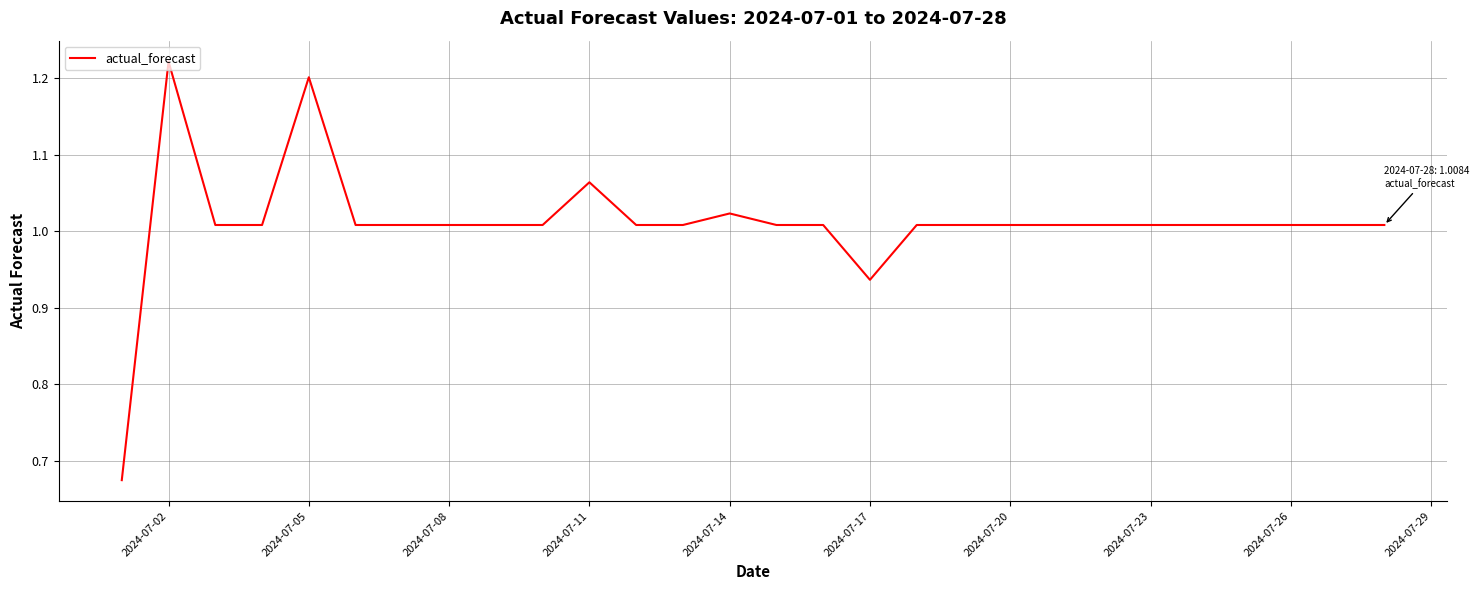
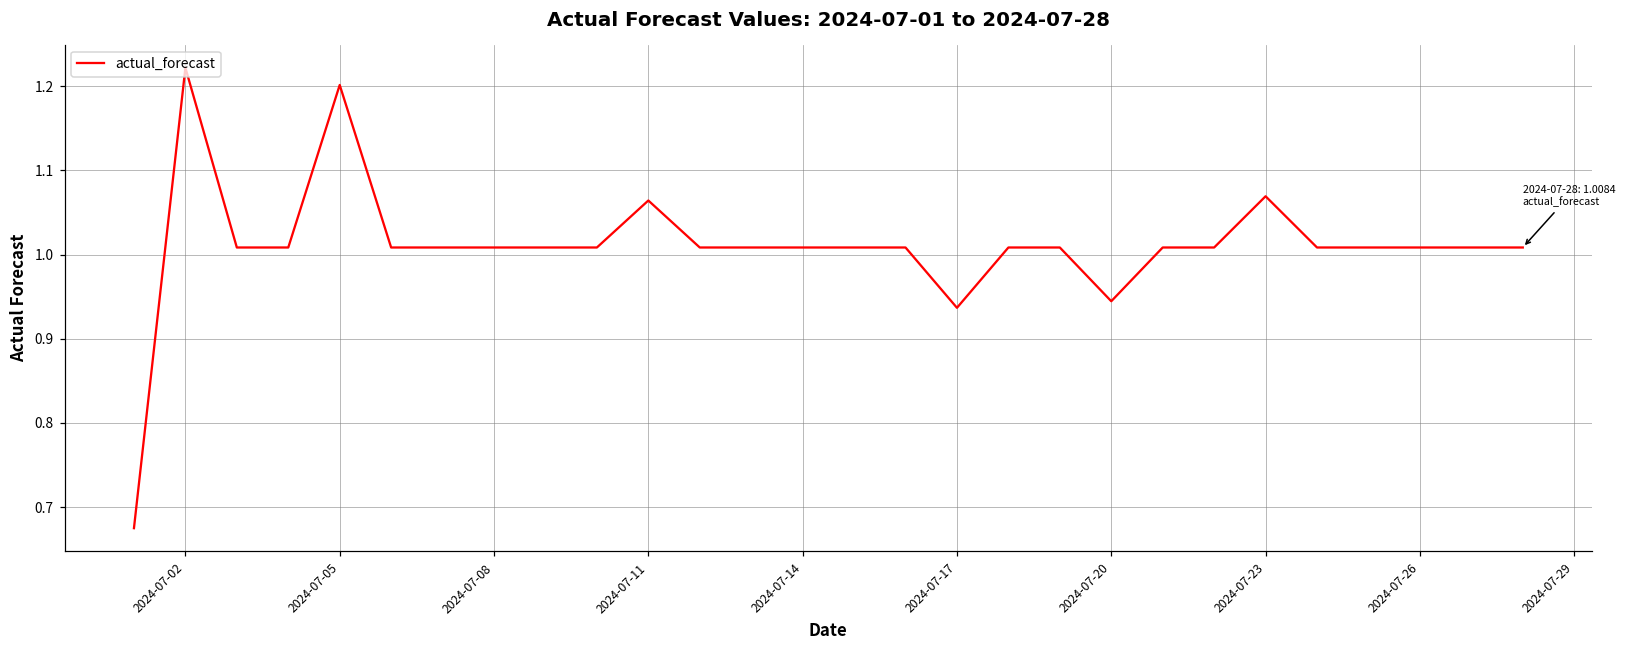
2024-07-14: 1.02 -> 1.01
2024-07-20: 1.01 -> 0.94
2024-07-23: 1.01 -> 1.07
